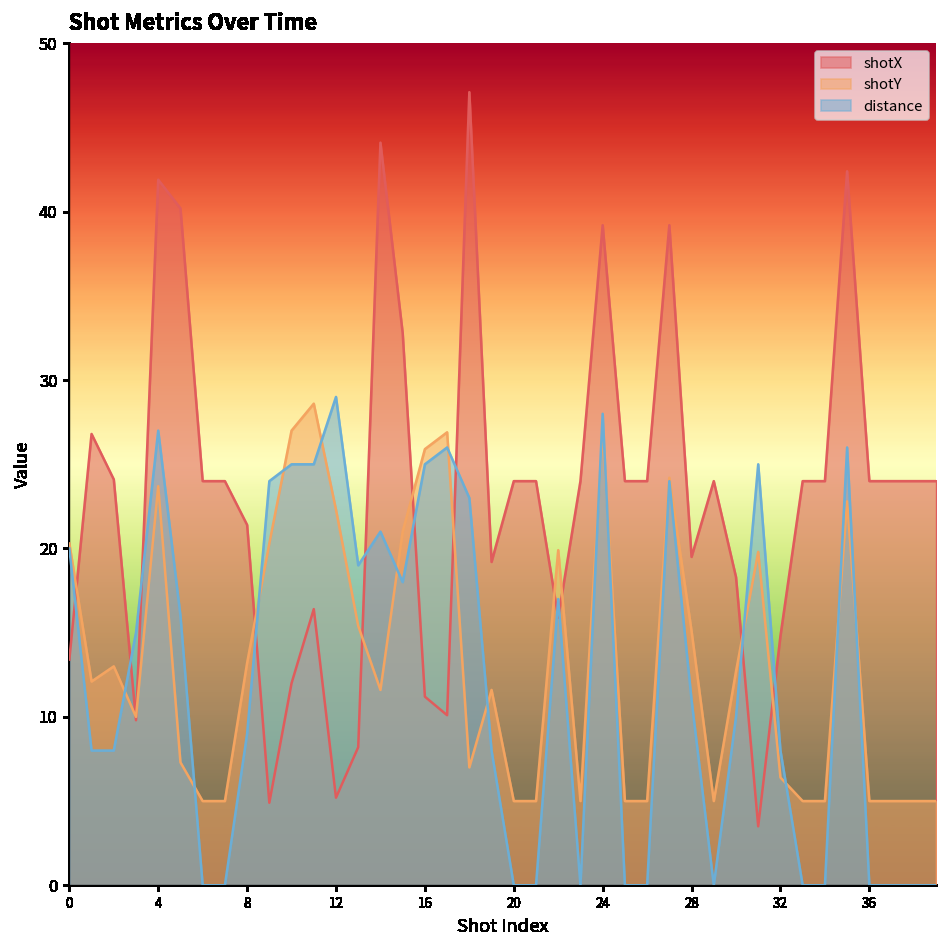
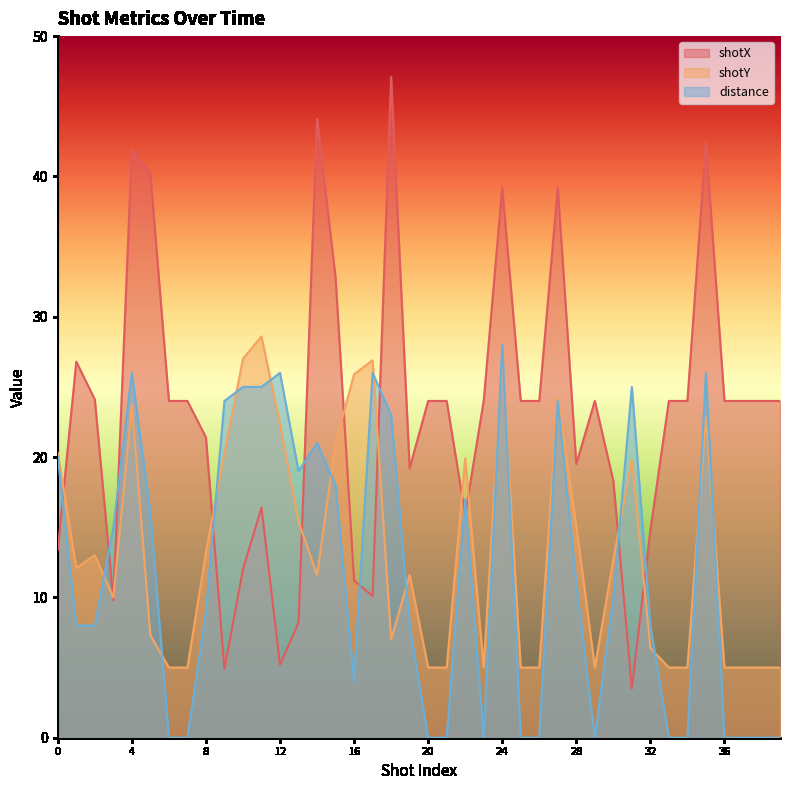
distance, 4: 27 -> 26
distance, 12: 29 -> 26
distance, 16: 25 -> 4
